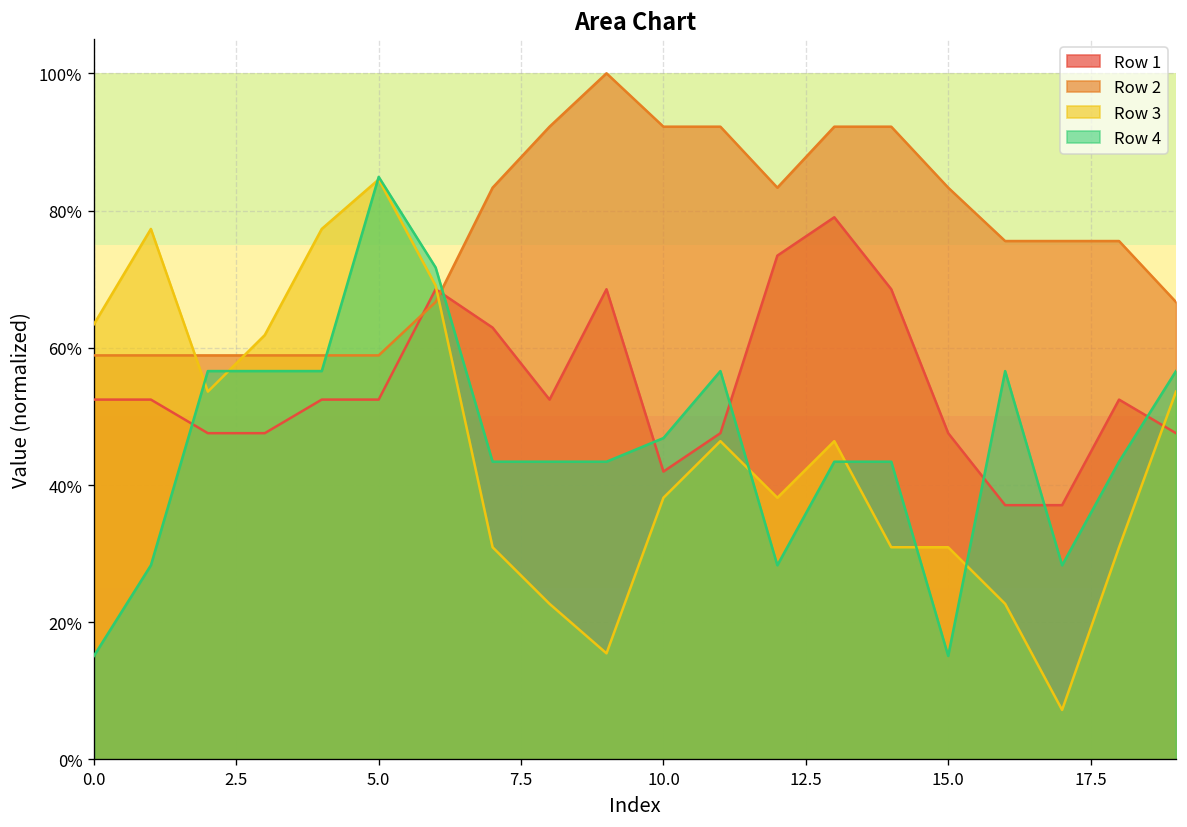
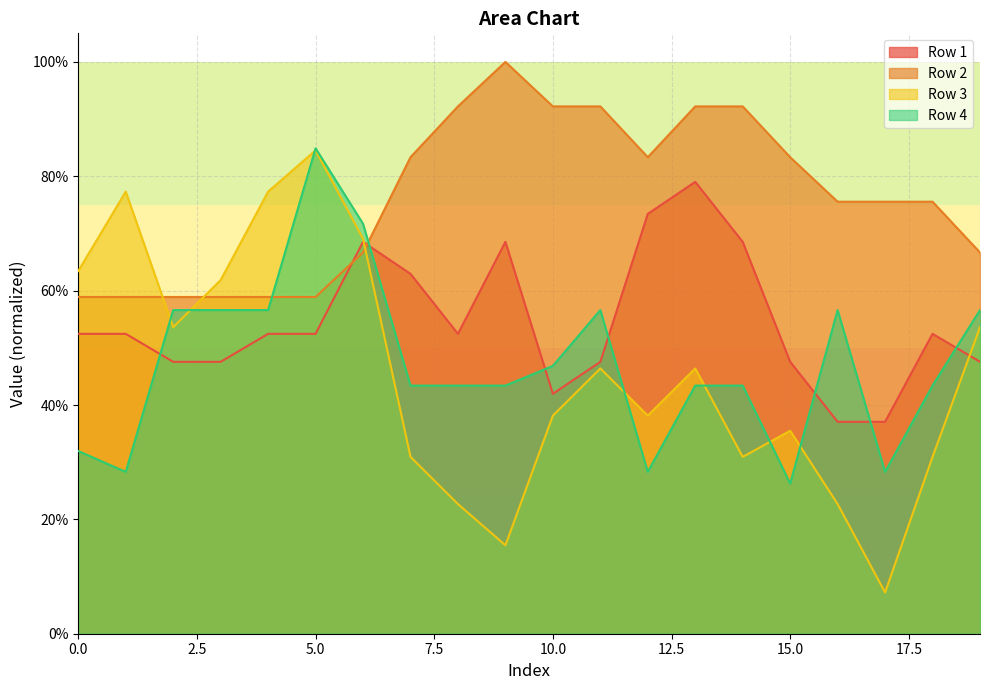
Row 4, 0.0: 15% -> 32%
Row 3, 15.0: 31% -> 35%
Row 4, 15.0: 15% -> 26%
